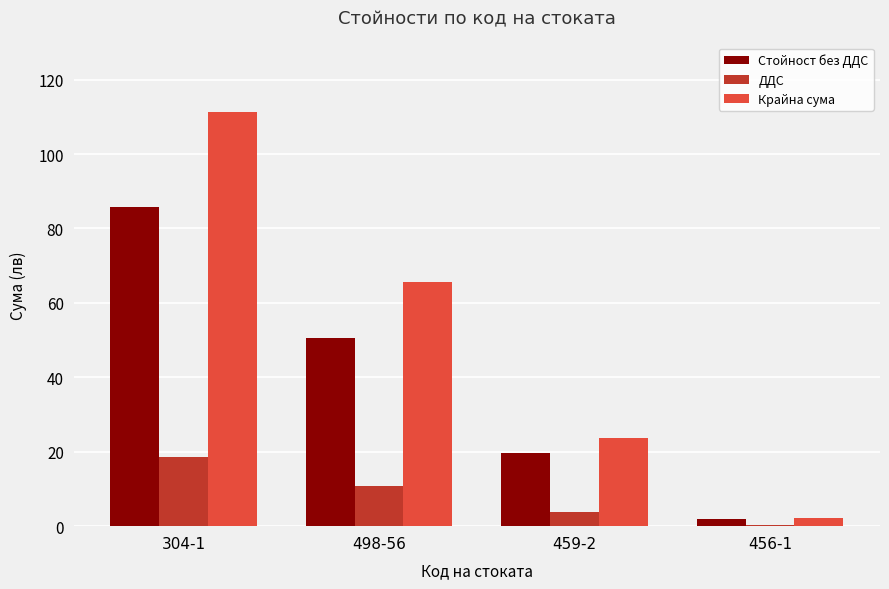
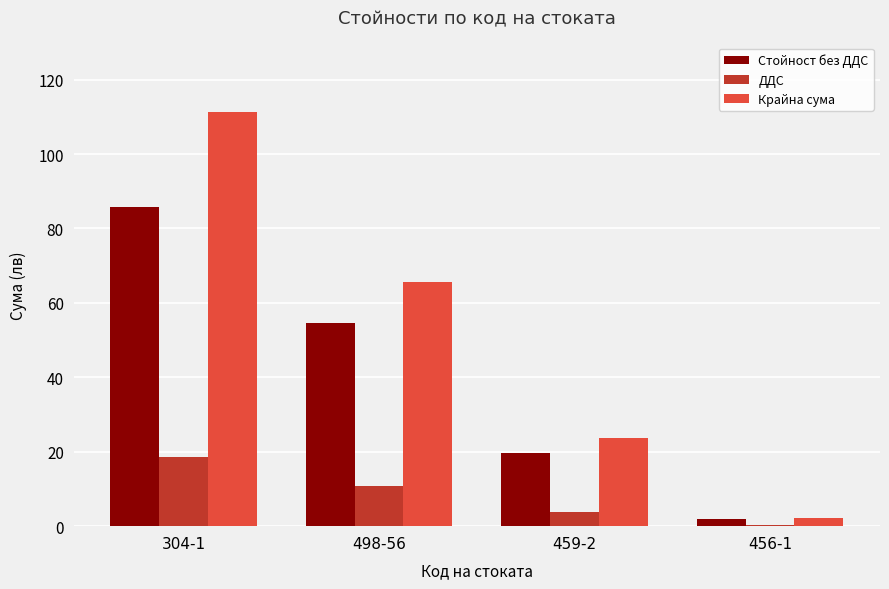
Стойност без ДДС, 498-56: 51 -> 55
